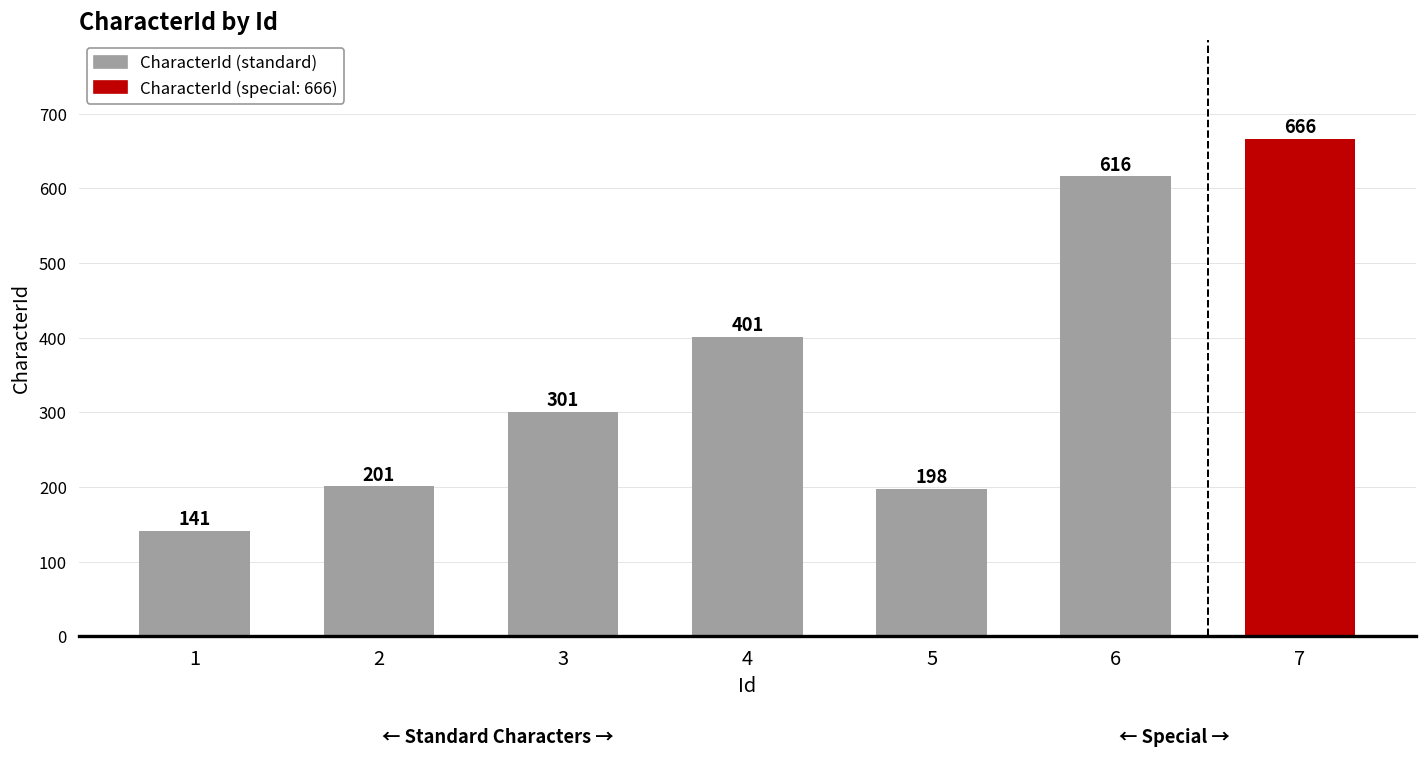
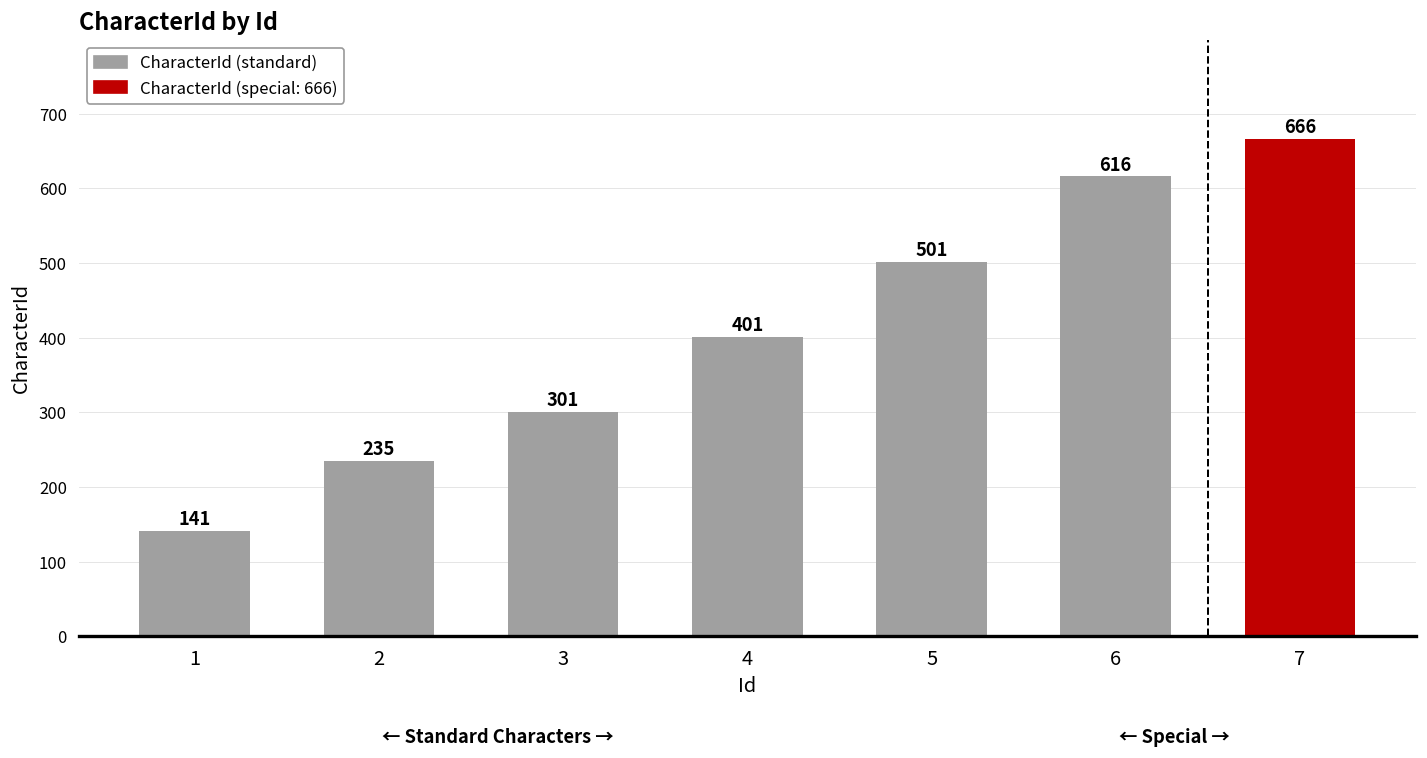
2: 201 -> 235
5: 198 -> 501
